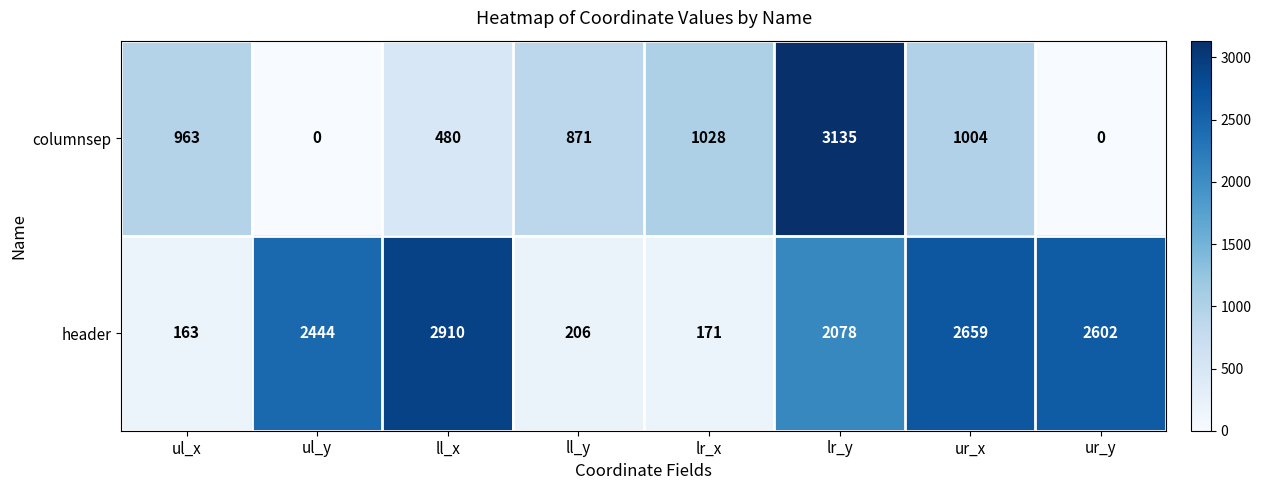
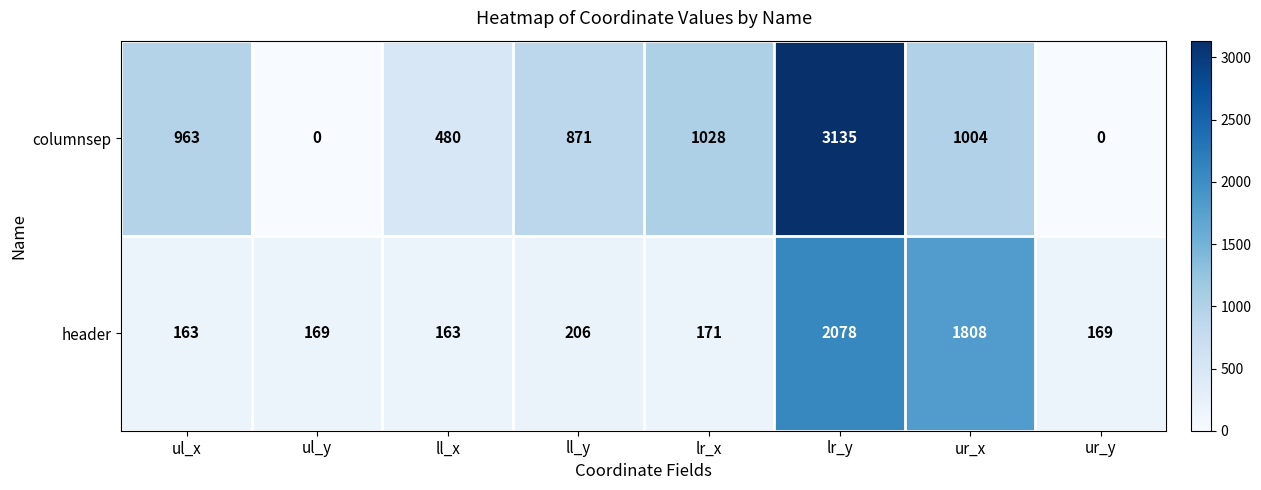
header, ul_y: 2444 -> 169
header, ll_x: 2910 -> 163
header, ur_x: 2659 -> 1808
header, ur_y: 2602 -> 169
